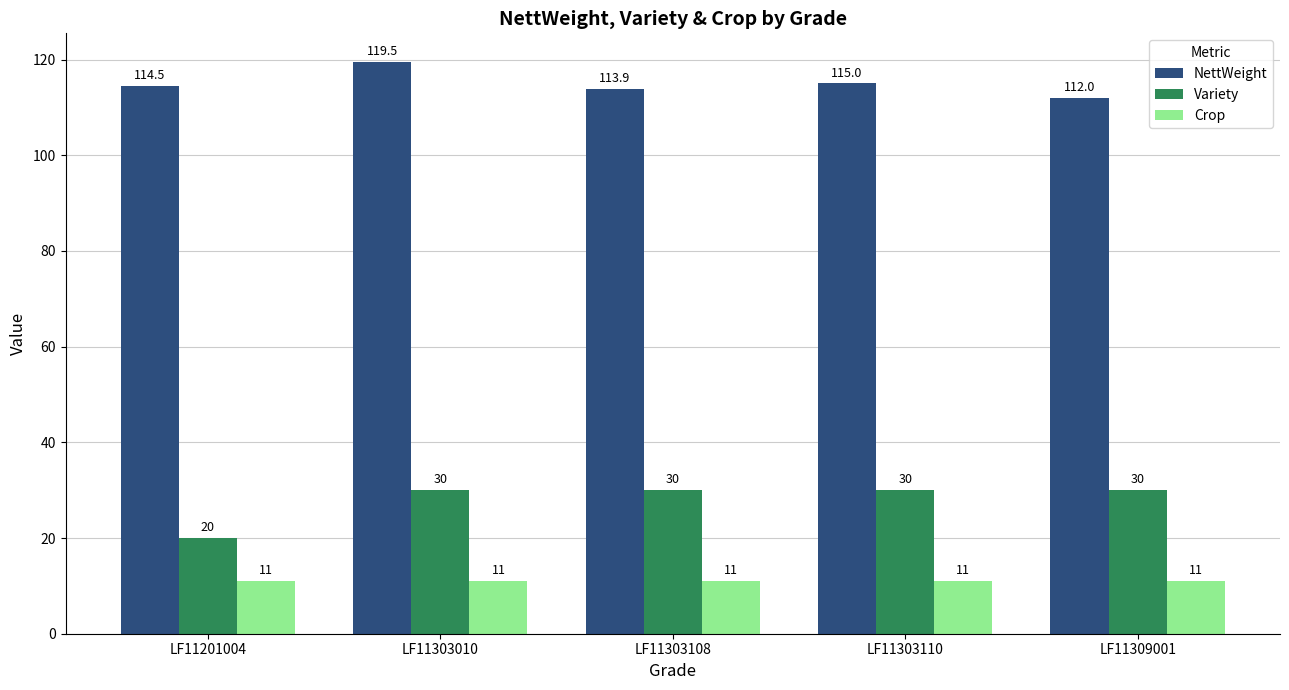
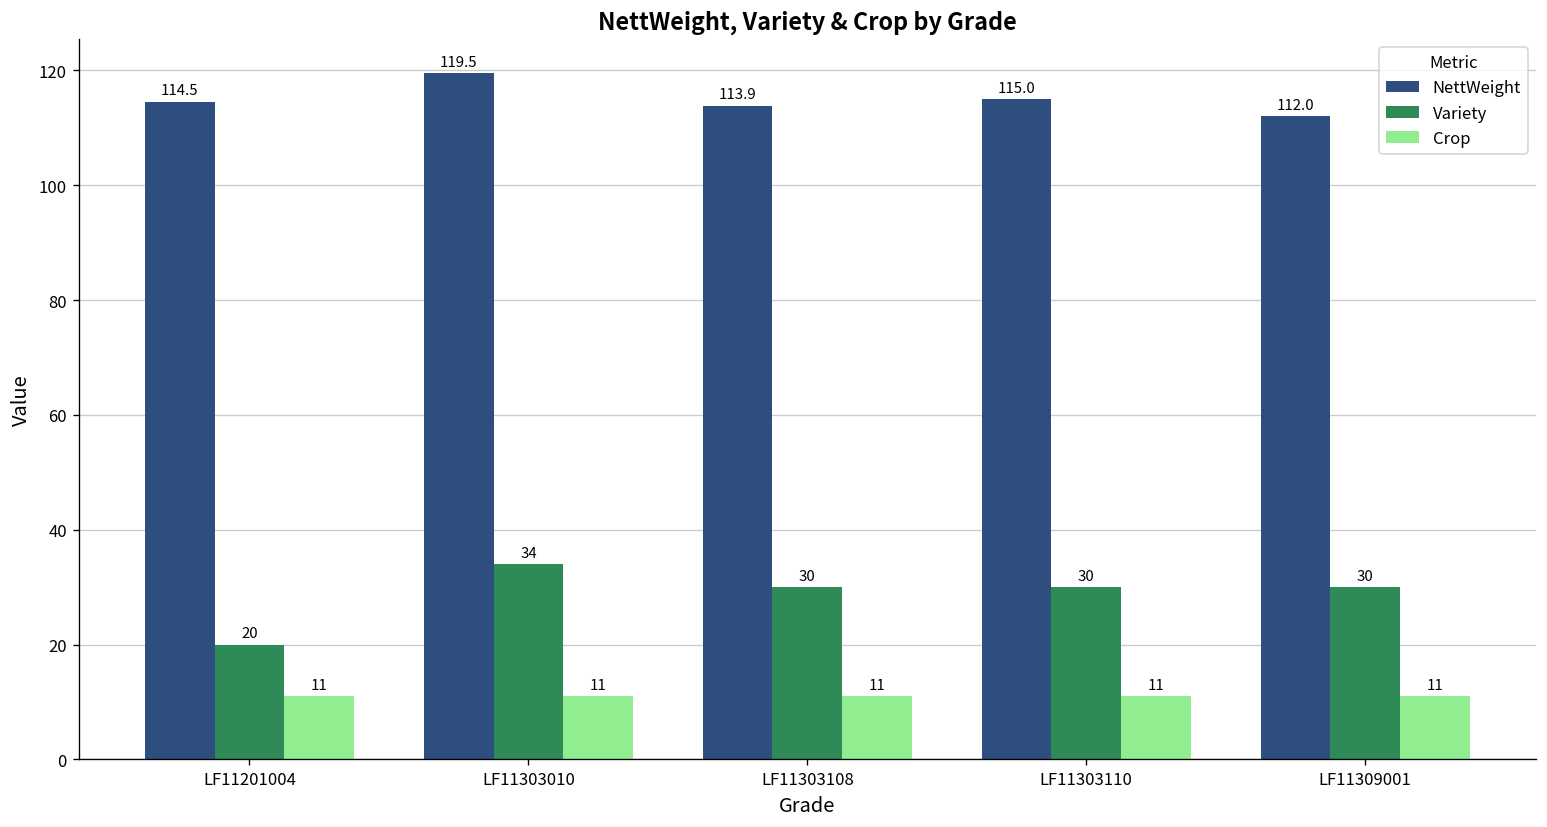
Variety, LF11303010: 30 -> 34
